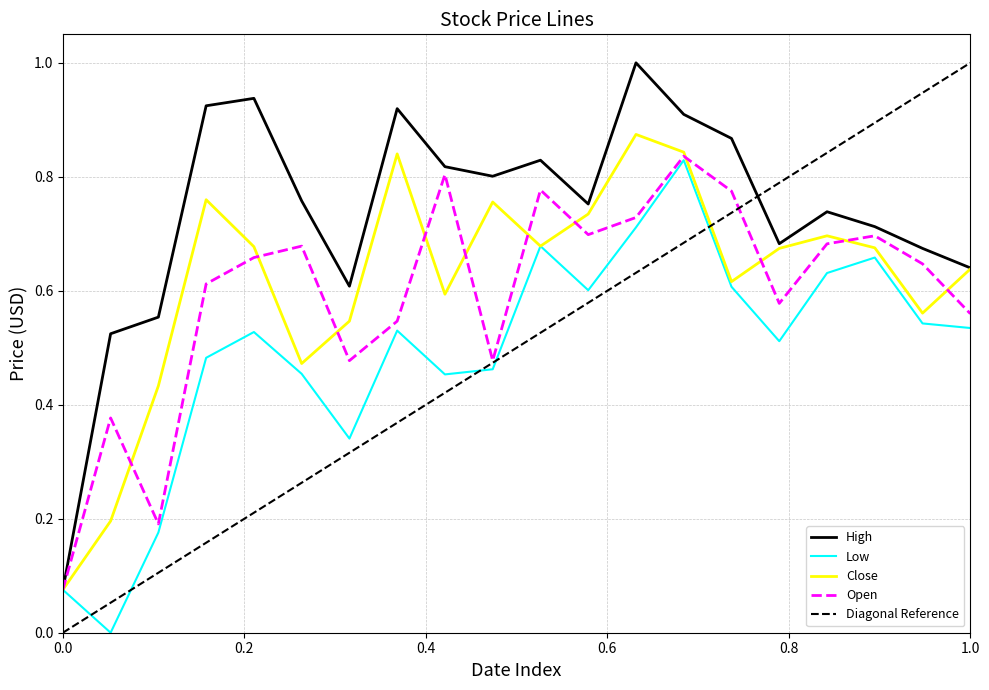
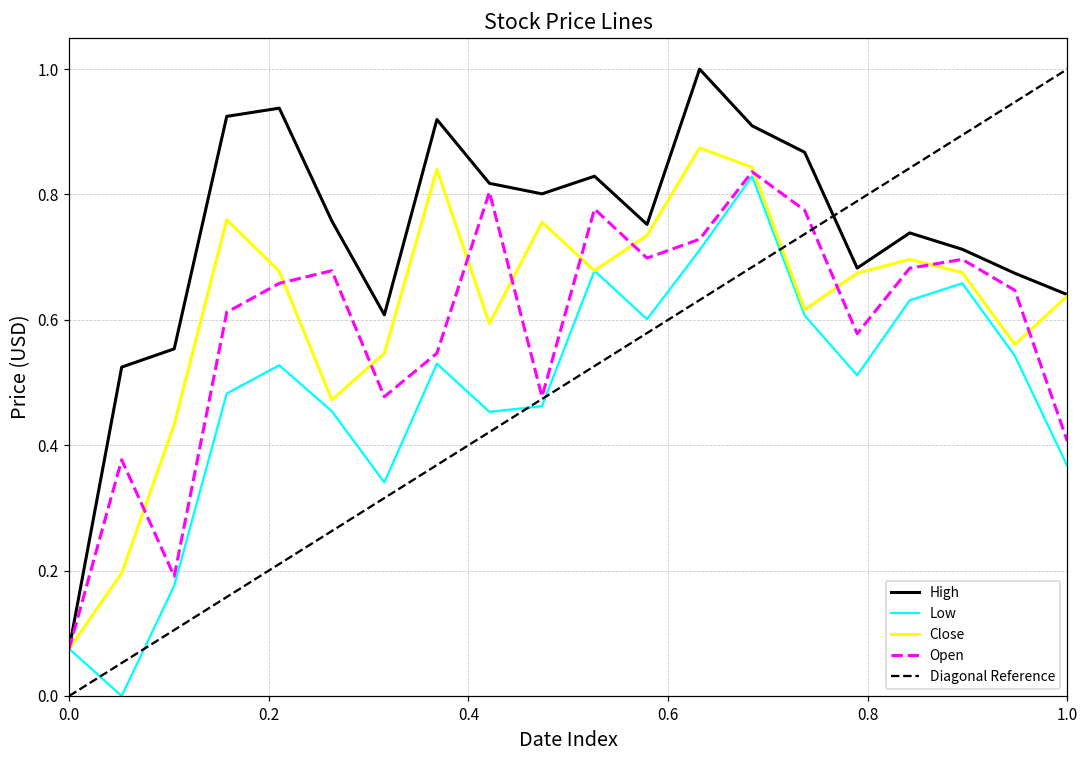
Low, 1.0: 0.53 -> 0.37
Open, 1.0: 0.56 -> 0.41
